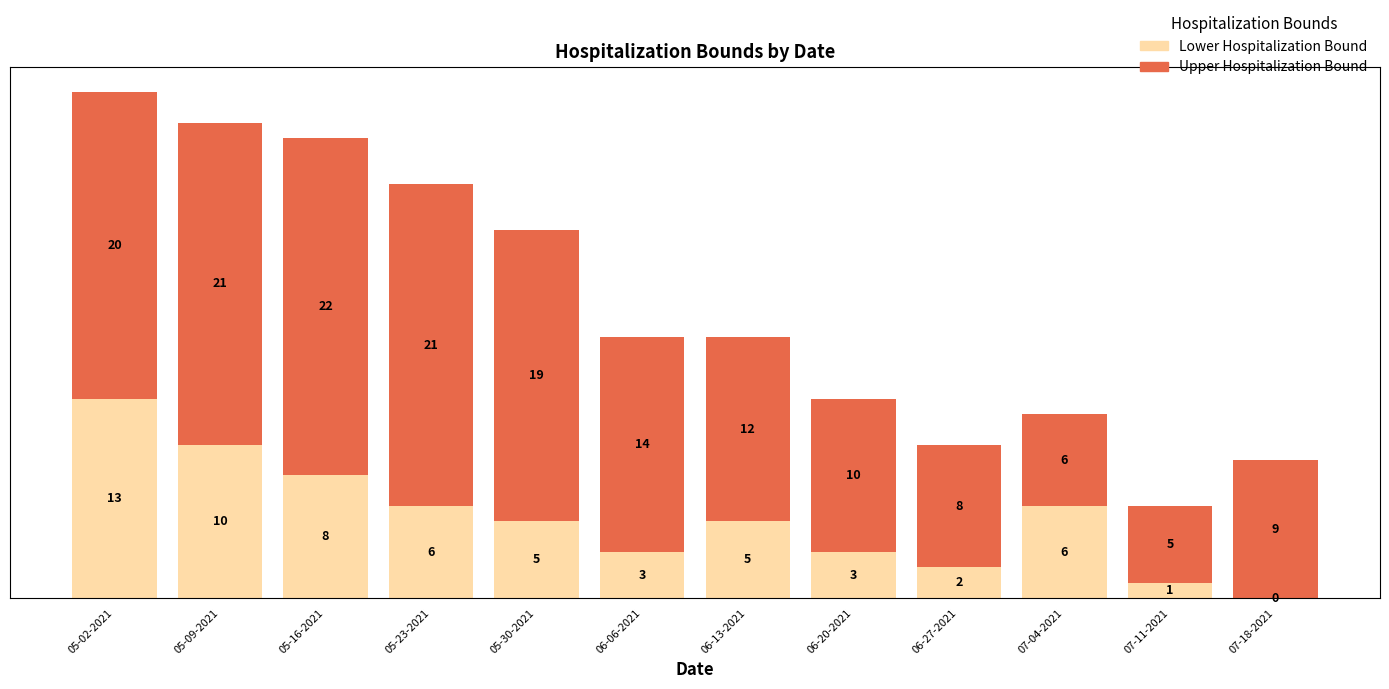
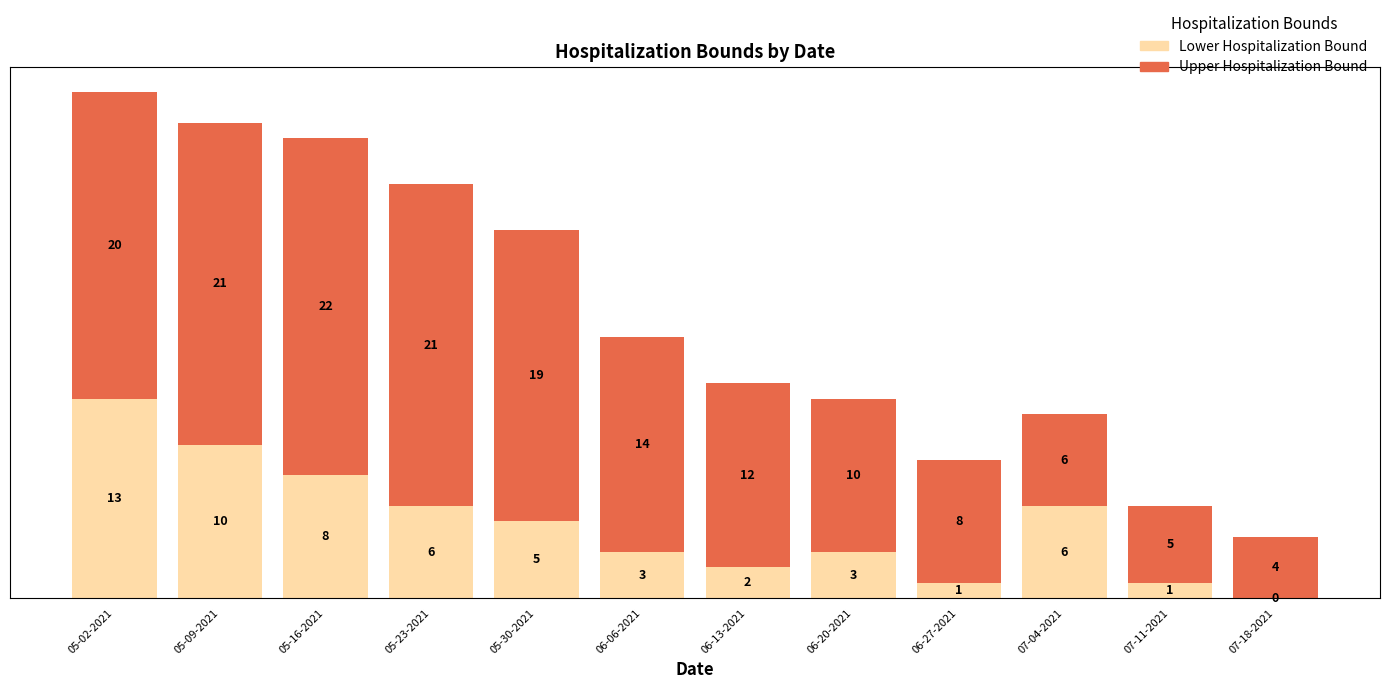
Lower Hospitalization Bound, 06-13-2021: 5 -> 2
Lower Hospitalization Bound, 06-27-2021: 2 -> 1
Upper Hospitalization Bound, 07-18-2021: 9 -> 4
